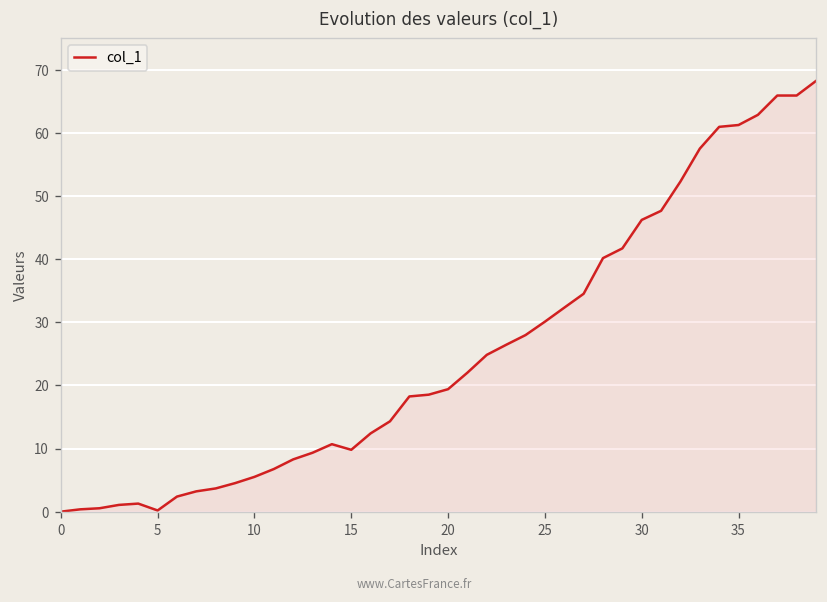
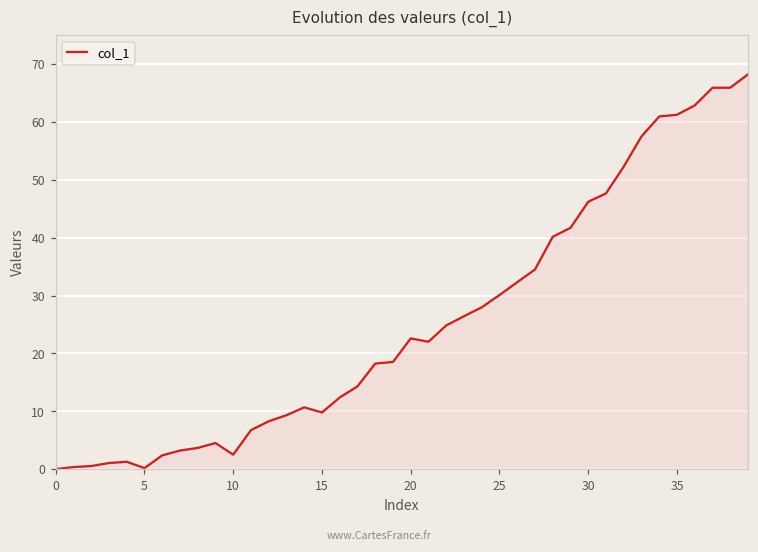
10: 6 -> 3
20: 19 -> 23
